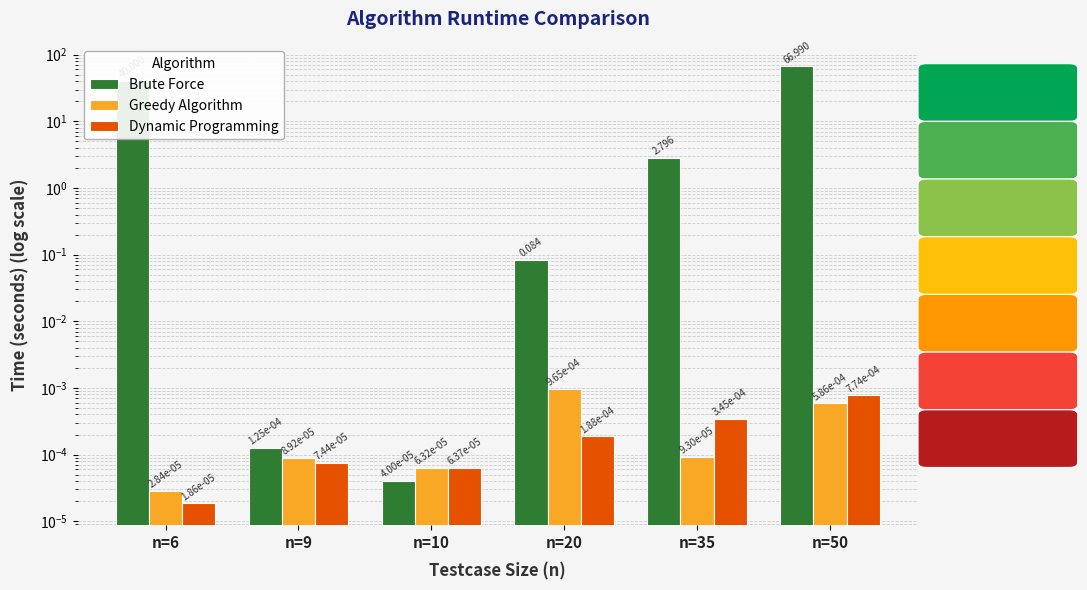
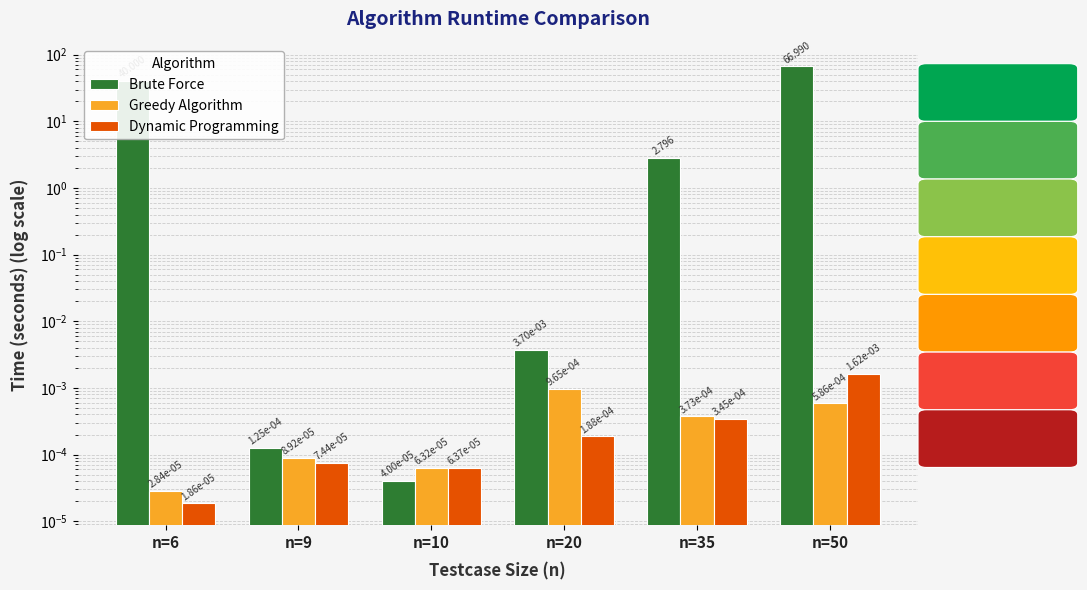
Brute Force, n=20: 0.084 -> 3.70e-03
Greedy Algorithm, n=35: 9.30e-05 -> 3.73e-04
Dynamic Programming, n=50: 7.74e-04 -> 1.62e-03
